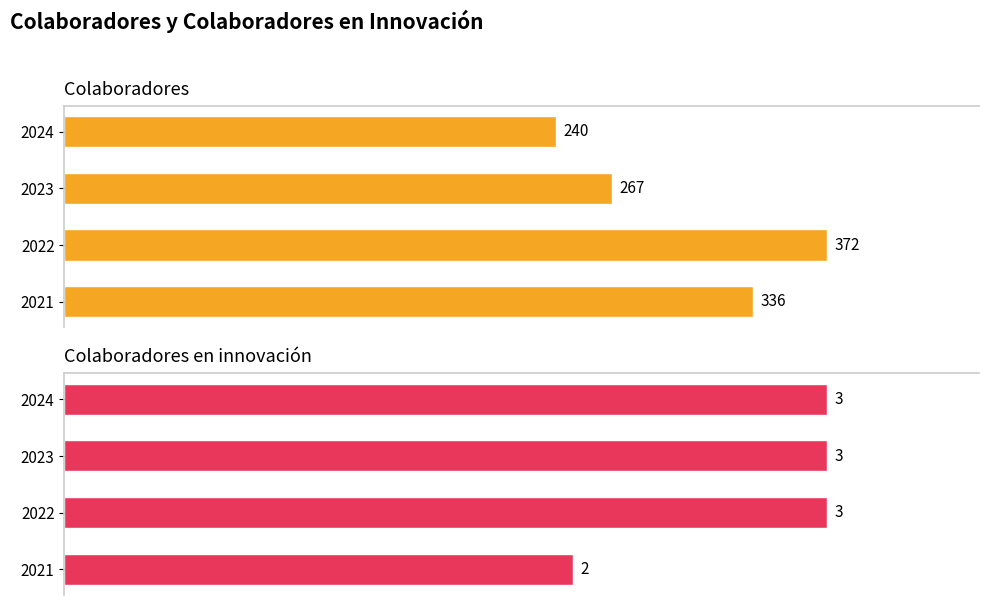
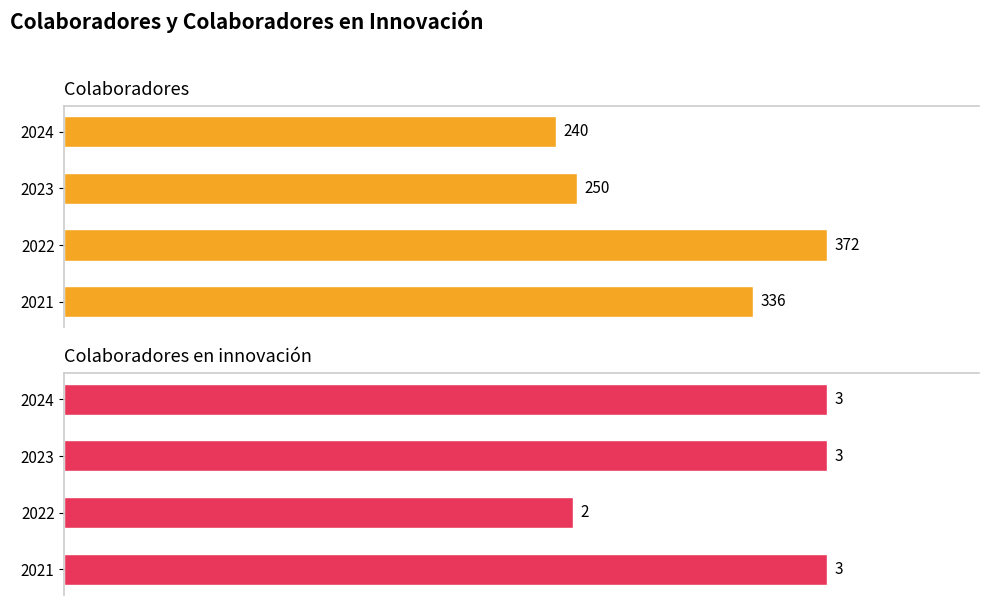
Colaboradores, 2023: 267 -> 250
Colaboradores en innovación, 2022: 3 -> 2
Colaboradores en innovación, 2021: 2 -> 3
